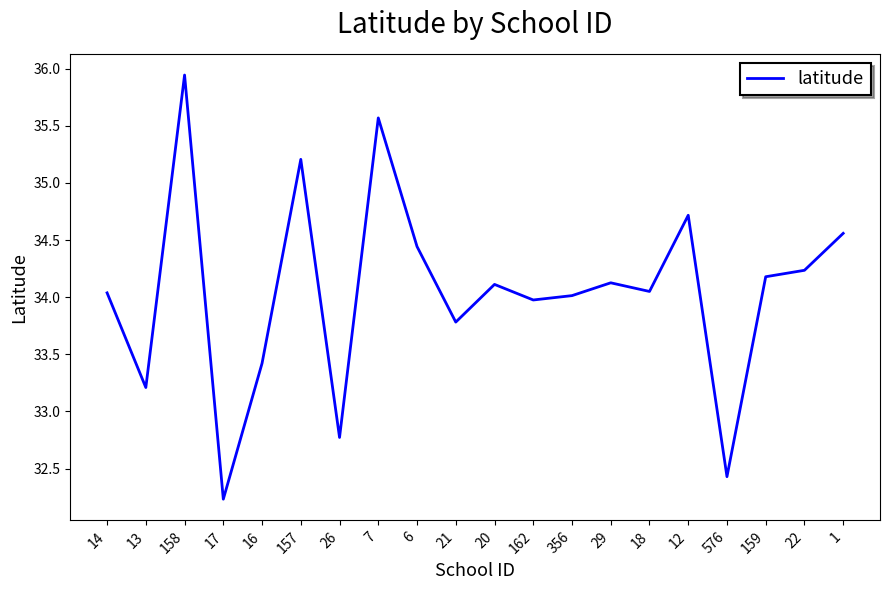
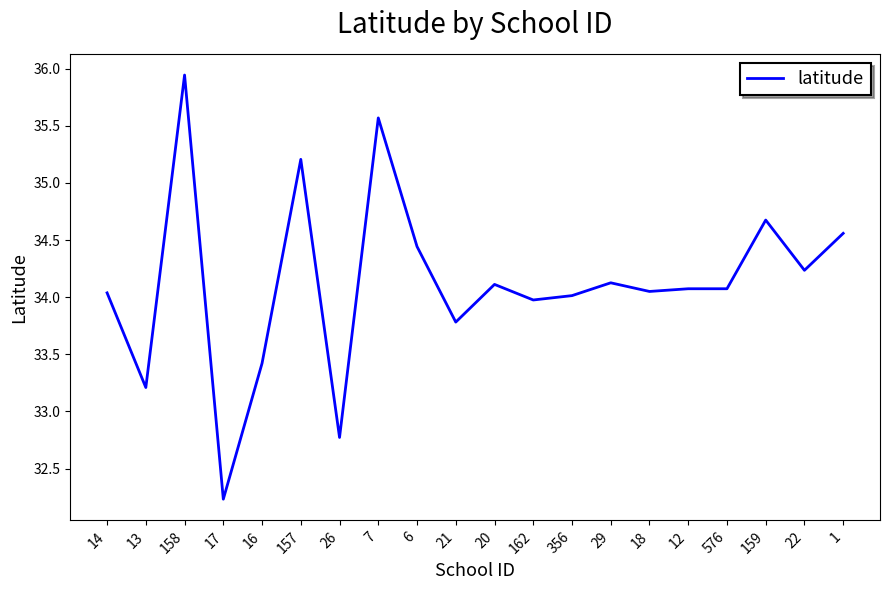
12: 34.72 -> 34.07
576: 32.43 -> 34.07
159: 34.18 -> 34.68
